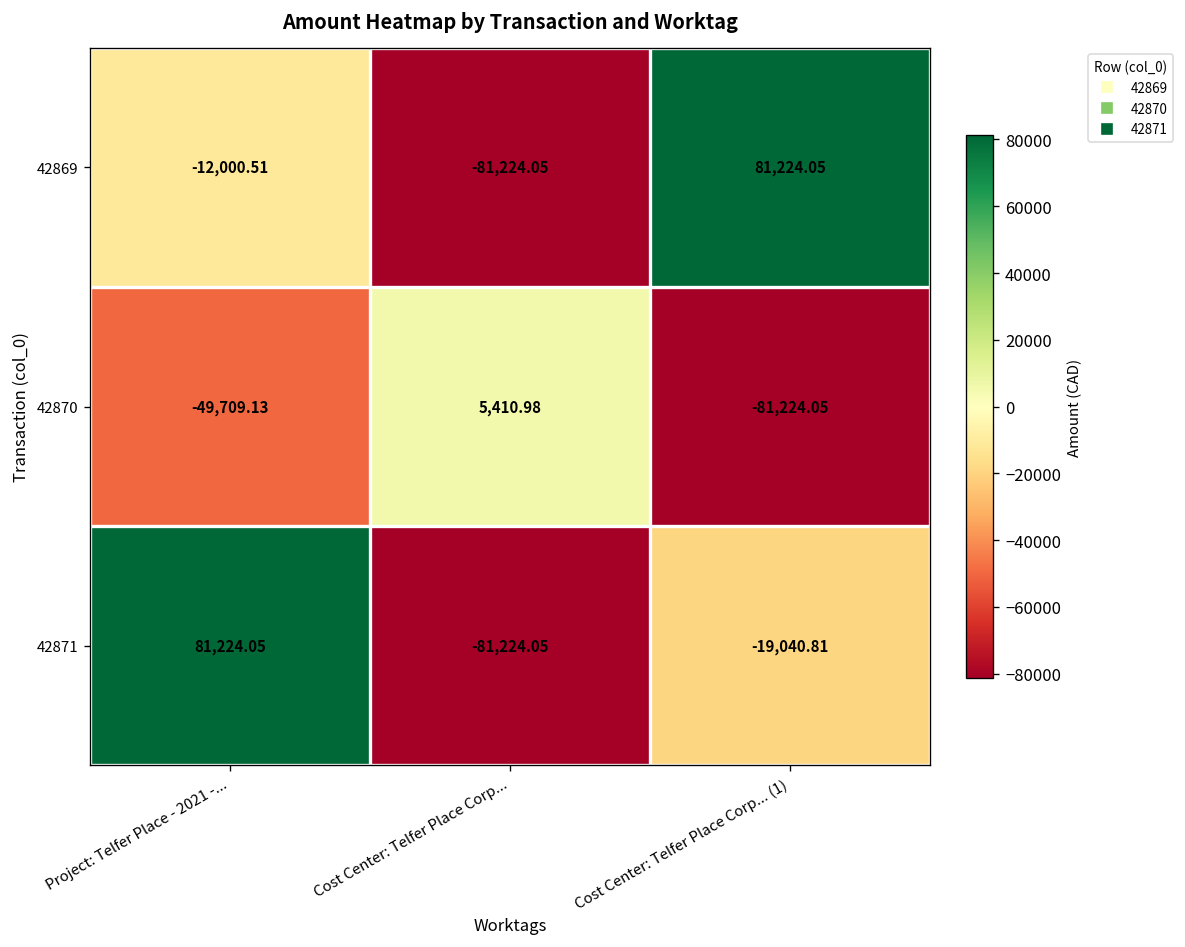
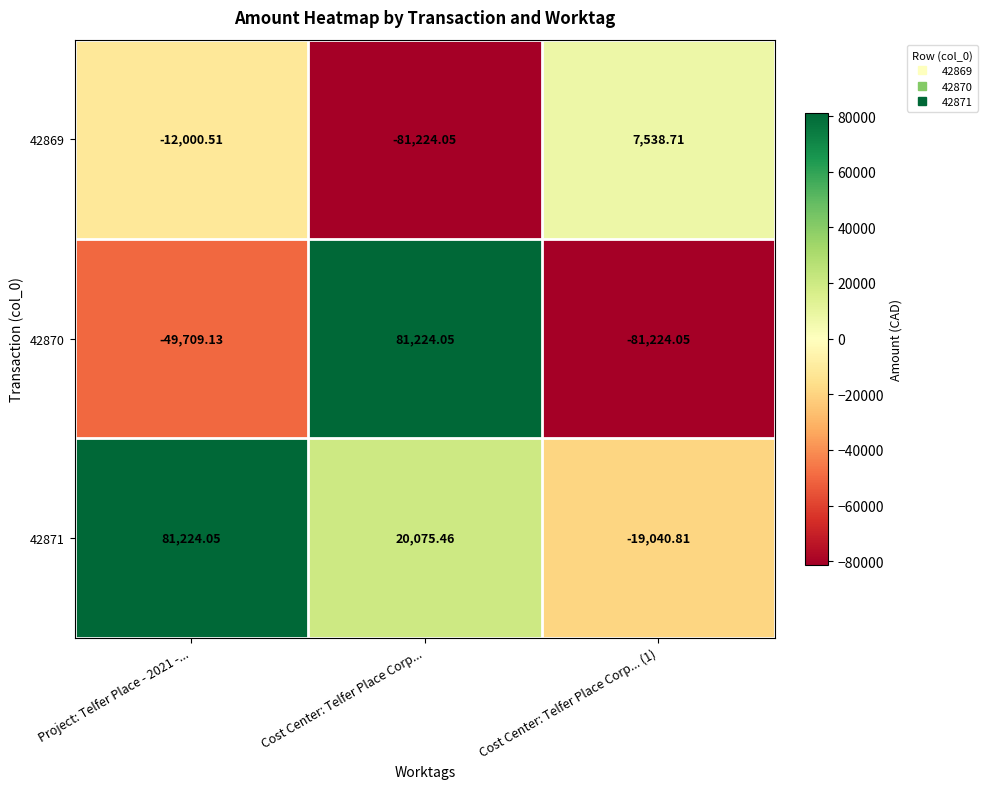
42869, Cost Center: Telfer Place Corp... (1): 81,224.05 -> 7,538.71
42870, Cost Center: Telfer Place Corp...: 5,410.98 -> 81,224.05
42871, Cost Center: Telfer Place Corp...: -81,224.05 -> 20,075.46
